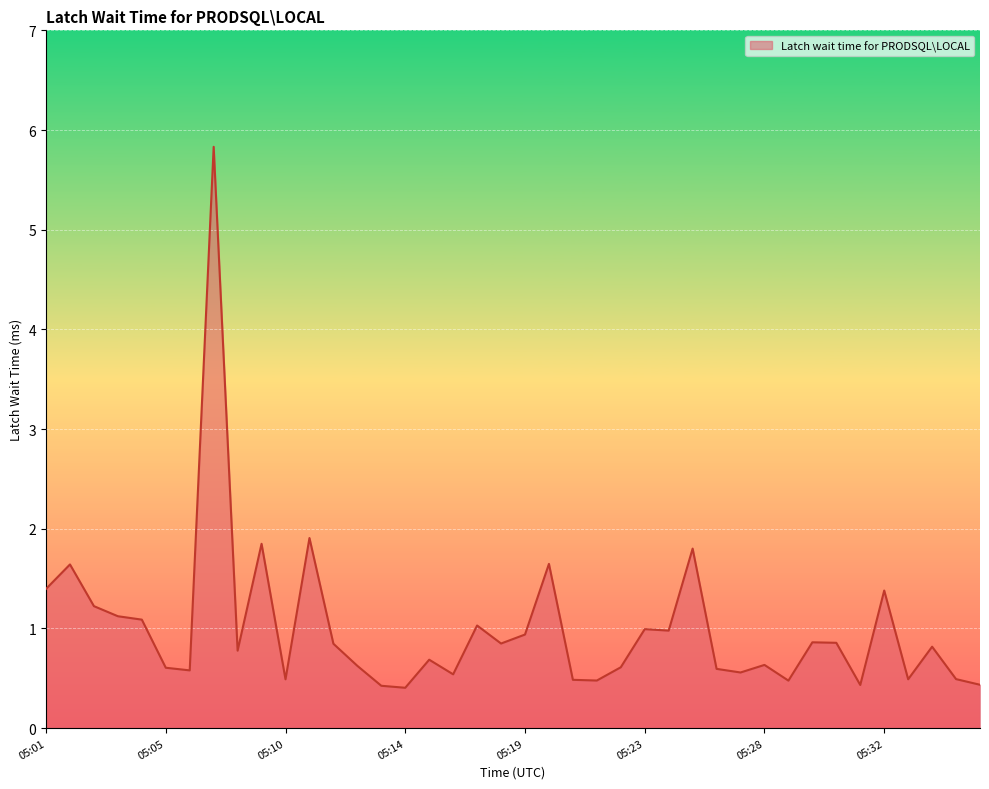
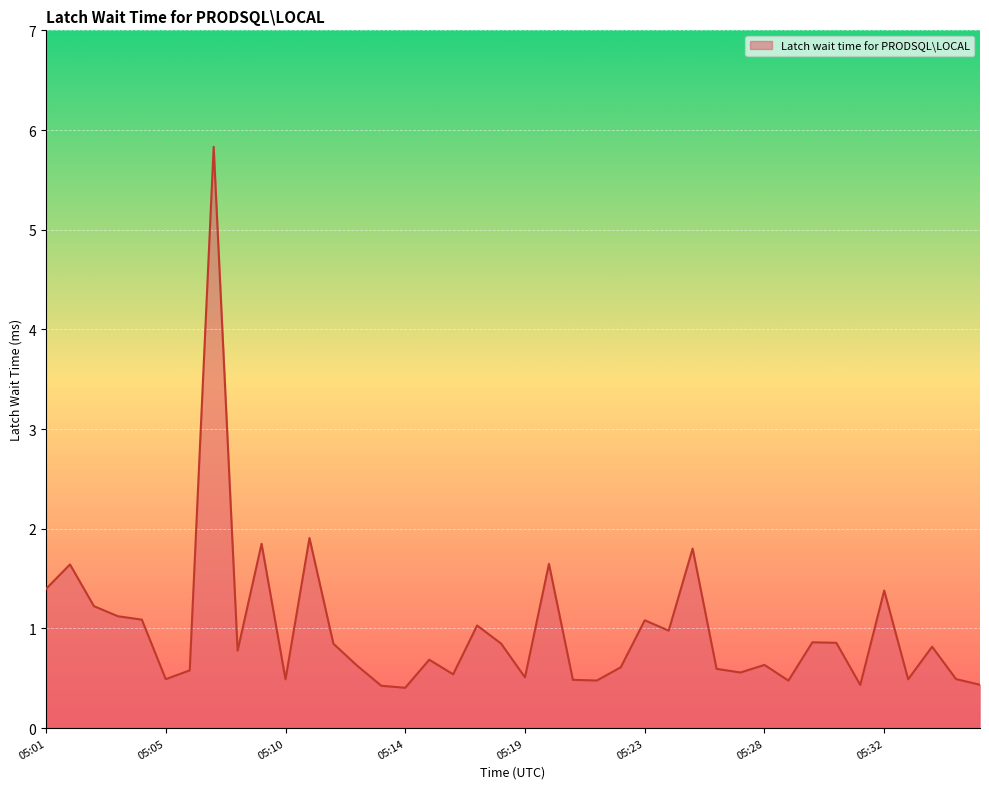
05:05: 0.6 -> 0.5
05:19: 0.9 -> 0.5
05:23: 1.0 -> 1.1
